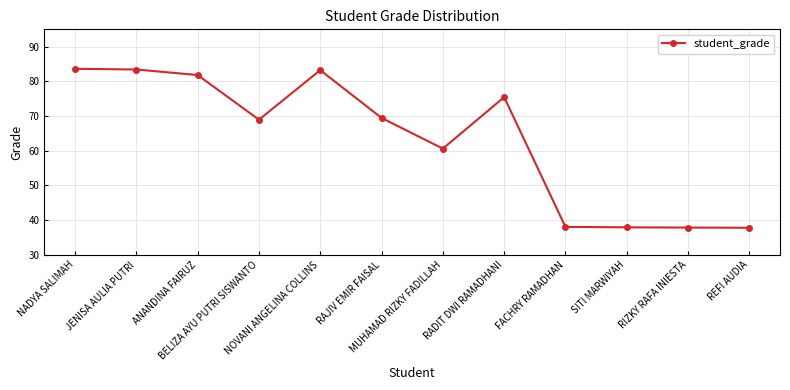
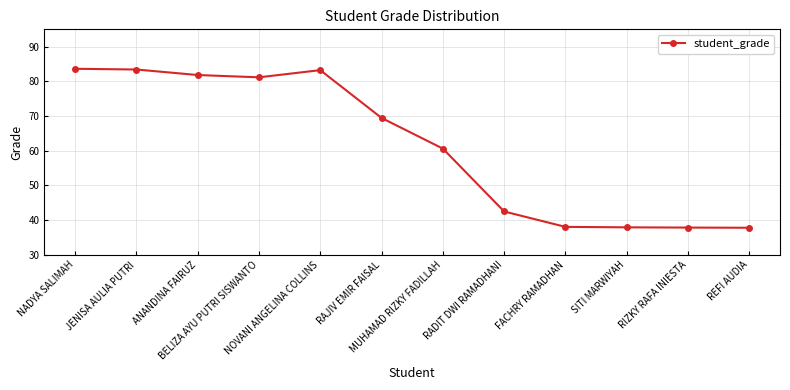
BELIZA AYU PUTRI SISWANTO: 69 -> 81
RADIT DWI RAMADHANI: 75 -> 43
